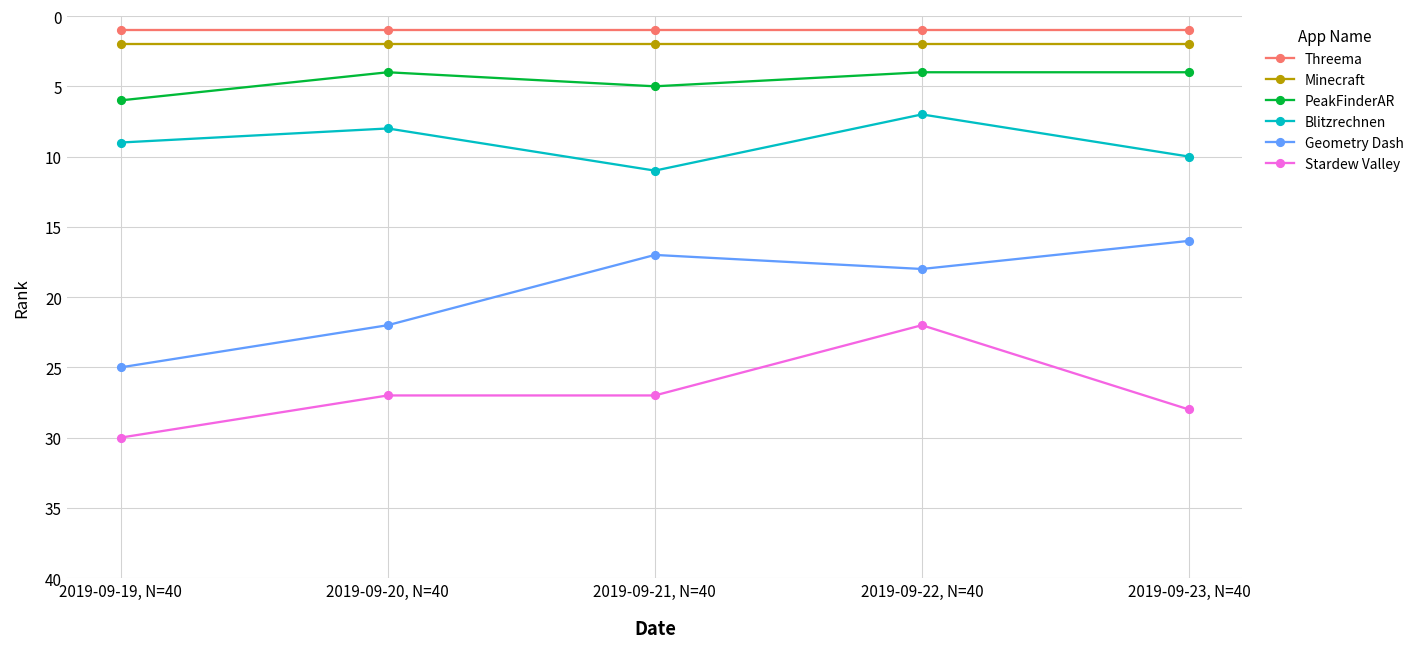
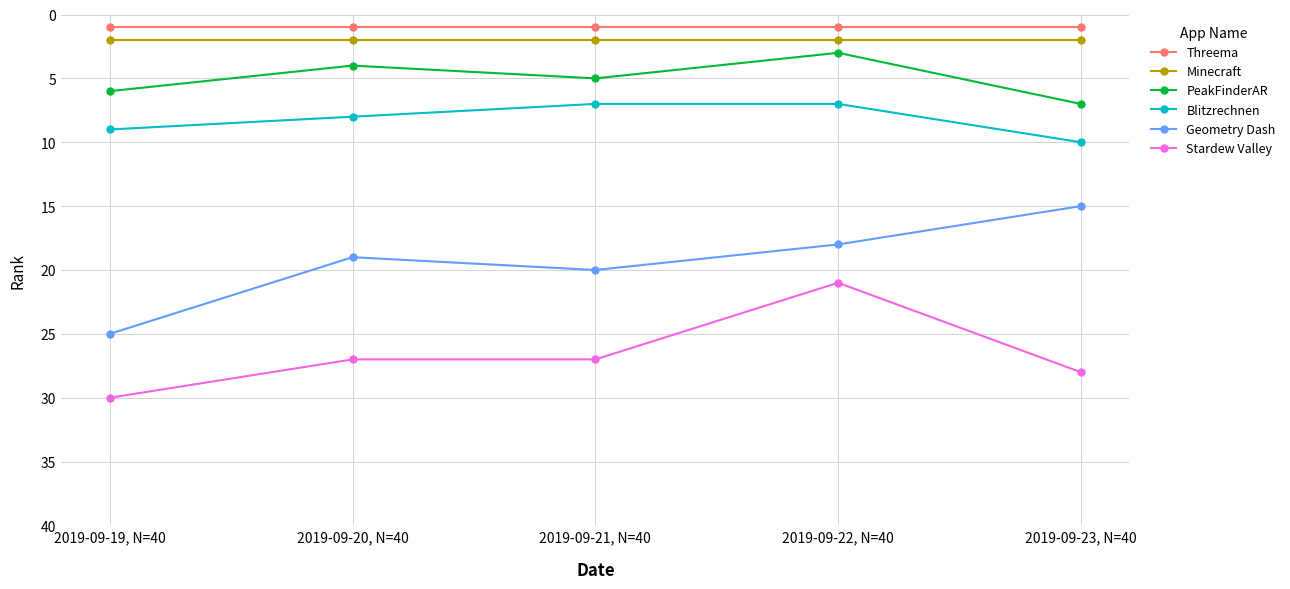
Geometry Dash, 2019-09-20, N=40: 22 -> 19
Blitzrechnen, 2019-09-21, N=40: 11 -> 7
Geometry Dash, 2019-09-21, N=40: 17 -> 20
PeakFinderAR, 2019-09-22, N=40: 4 -> 3
Stardew Valley, 2019-09-22, N=40: 22 -> 21
PeakFinderAR, 2019-09-23, N=40: 4 -> 7
Geometry Dash, 2019-09-23, N=40: 16 -> 15
